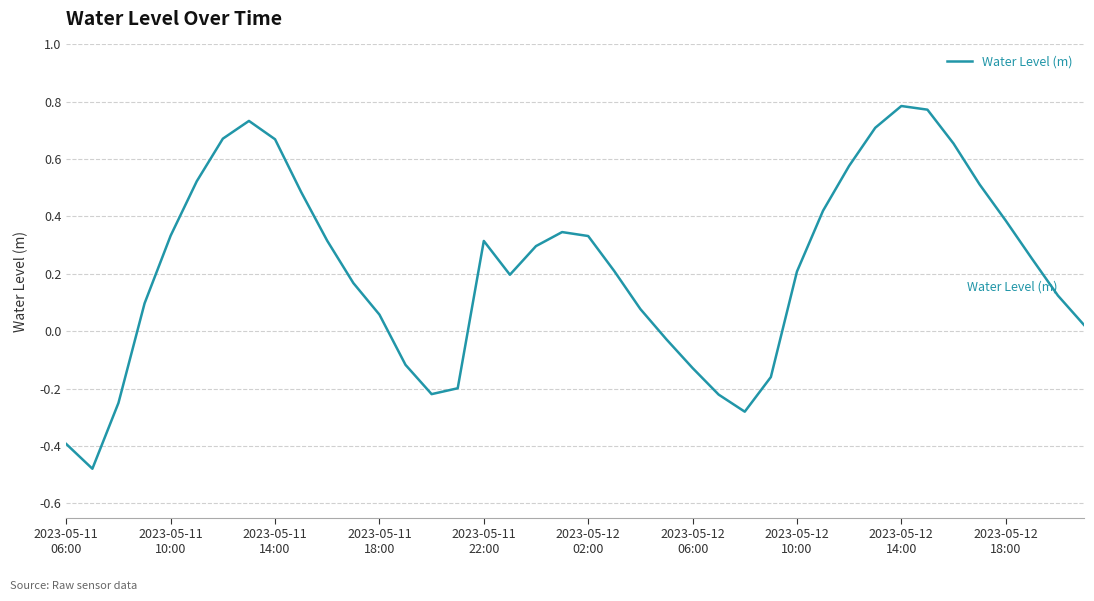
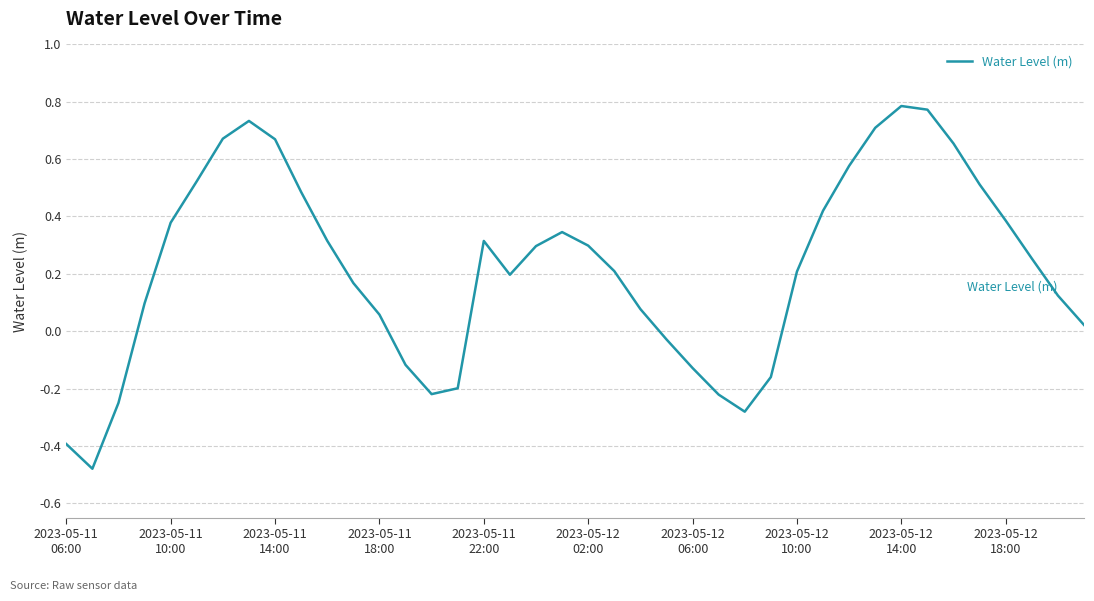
2023-05-11 10:00: 0.33 -> 0.38
2023-05-12 02:00: 0.33 -> 0.30
